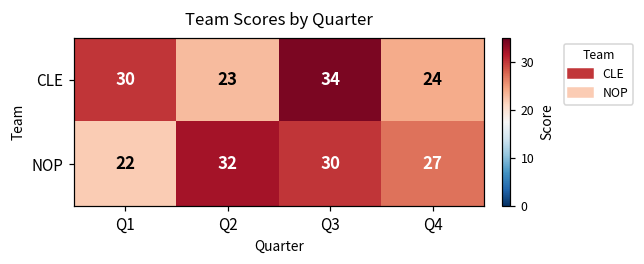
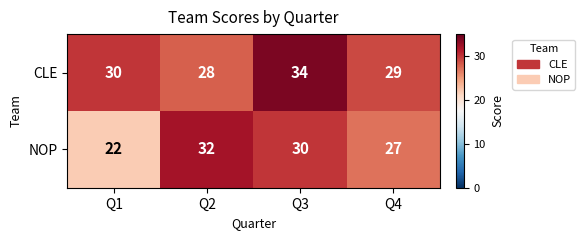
CLE, Q2: 23 -> 28
CLE, Q4: 24 -> 29
